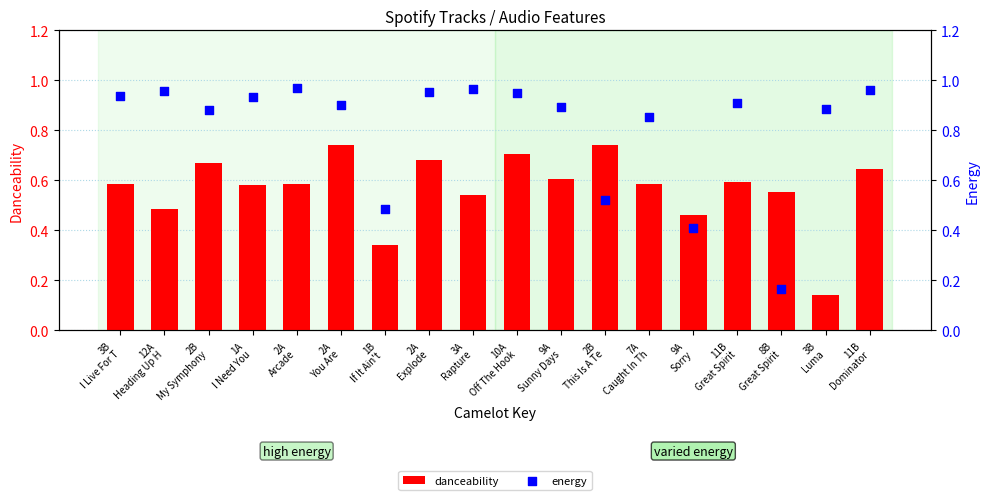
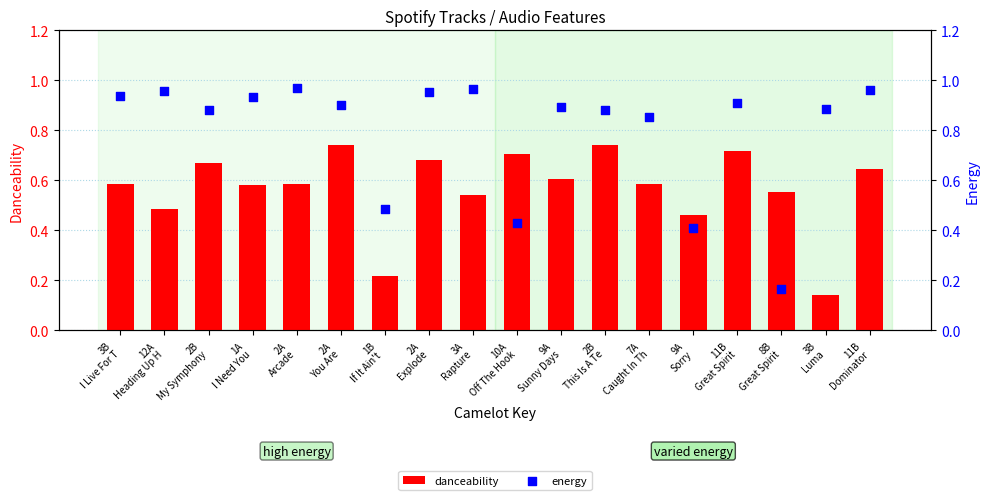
danceability, 1B If It Ain't: 0.34 -> 0.22
danceability, 11B Great Spirit: 0.59 -> 0.72
energy, 10A Off The Hook: 0.95 -> 0.43
energy, 2B This Is A Te: 0.52 -> 0.88
